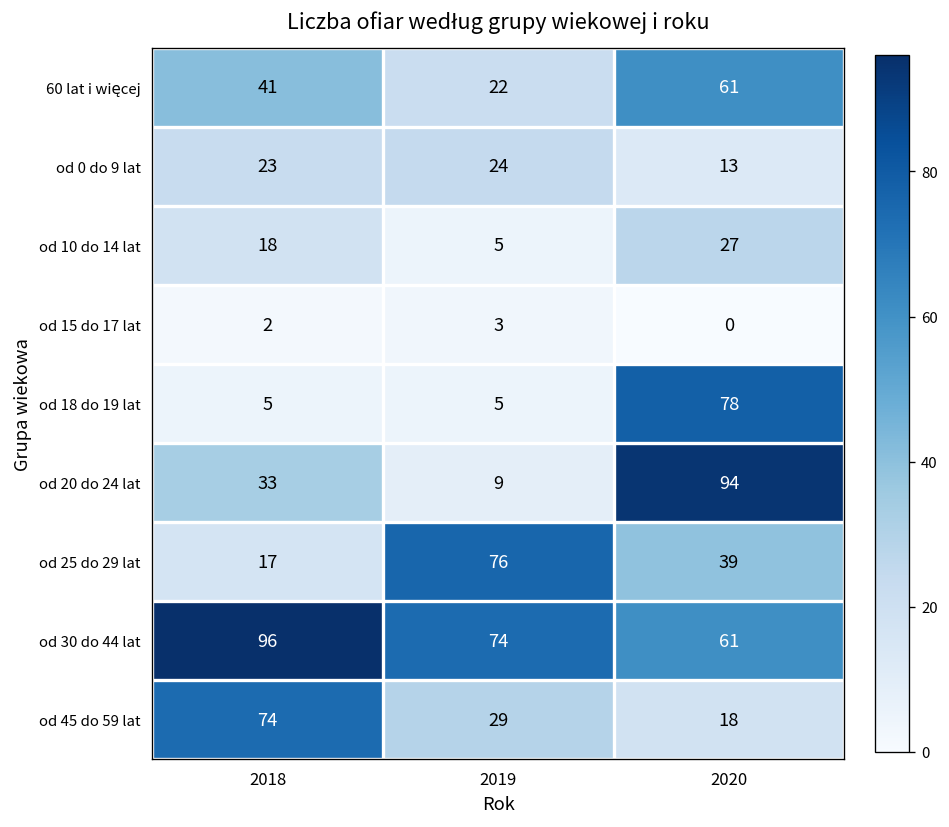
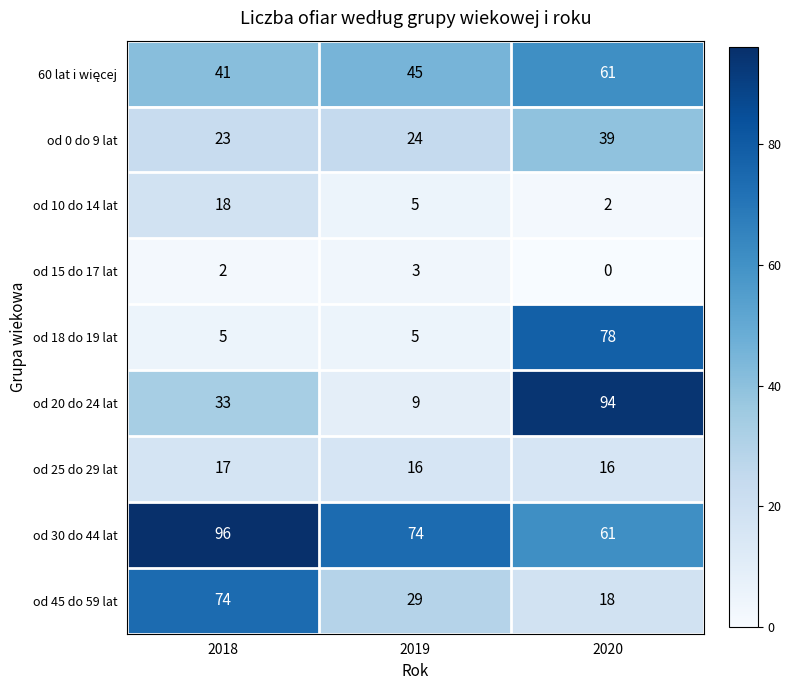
60 lat i więcej, 2019: 22 -> 45
od 0 do 9 lat, 2020: 13 -> 39
od 10 do 14 lat, 2020: 27 -> 2
od 25 do 29 lat, 2019: 76 -> 16
od 25 do 29 lat, 2020: 39 -> 16
